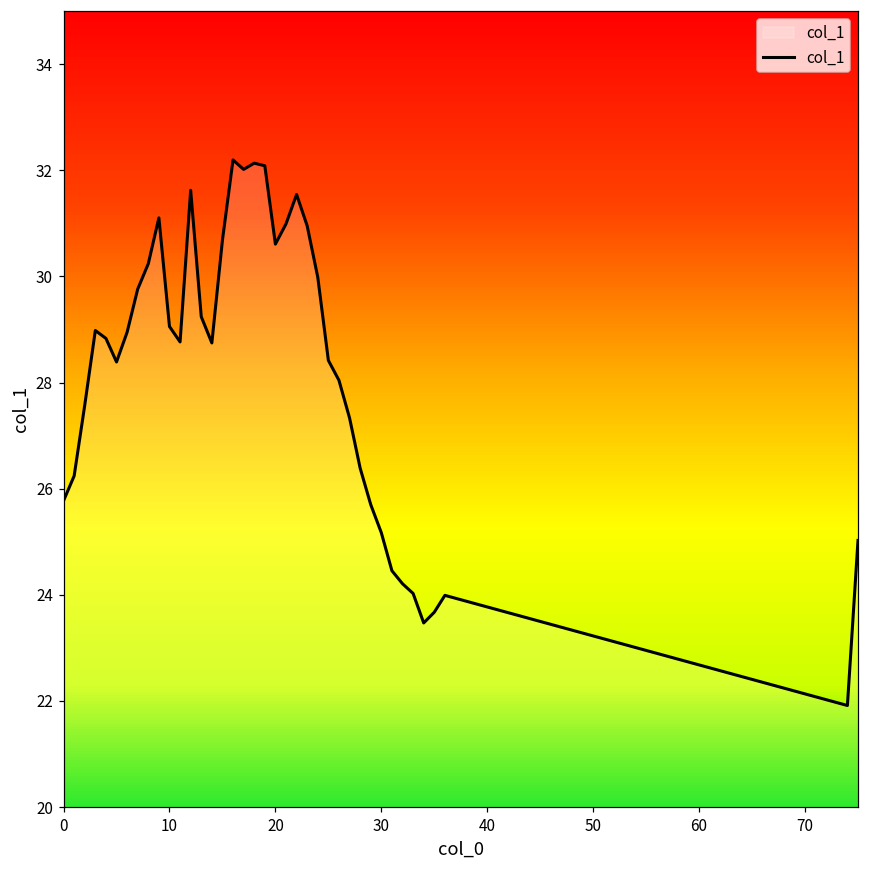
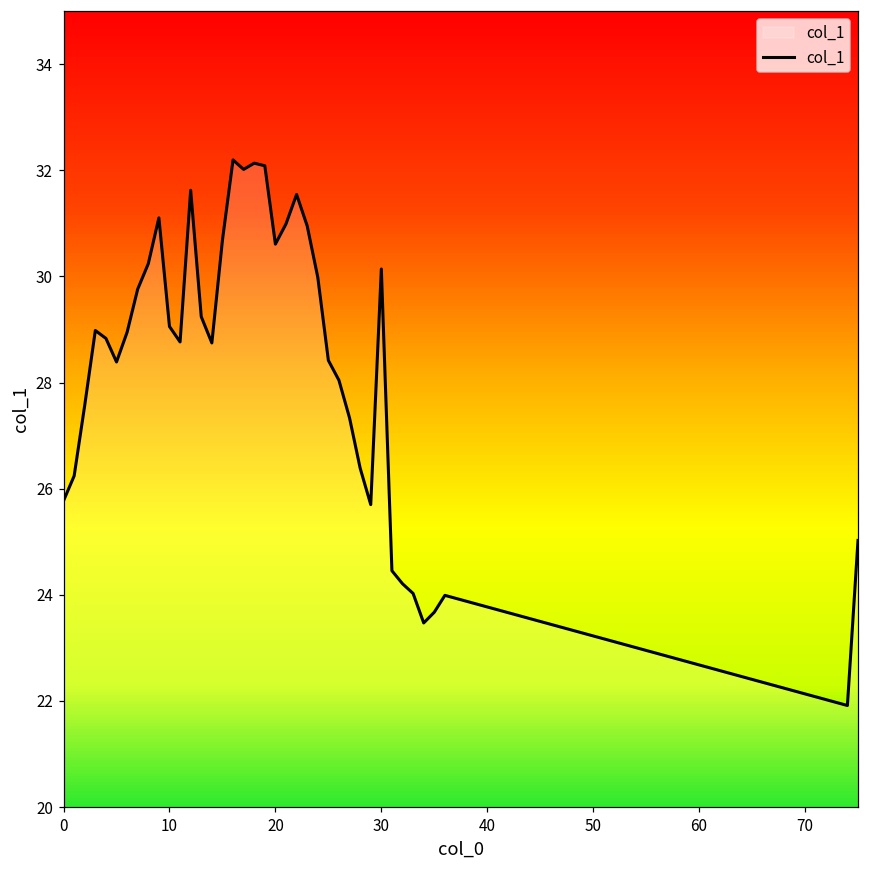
30: 25.2 -> 30.1
